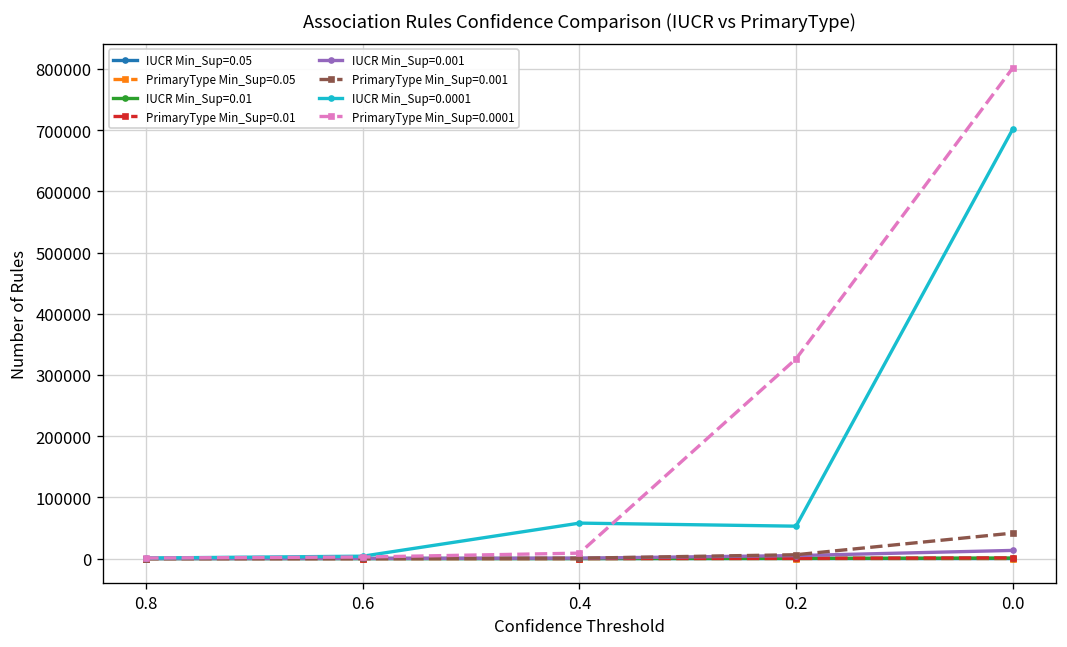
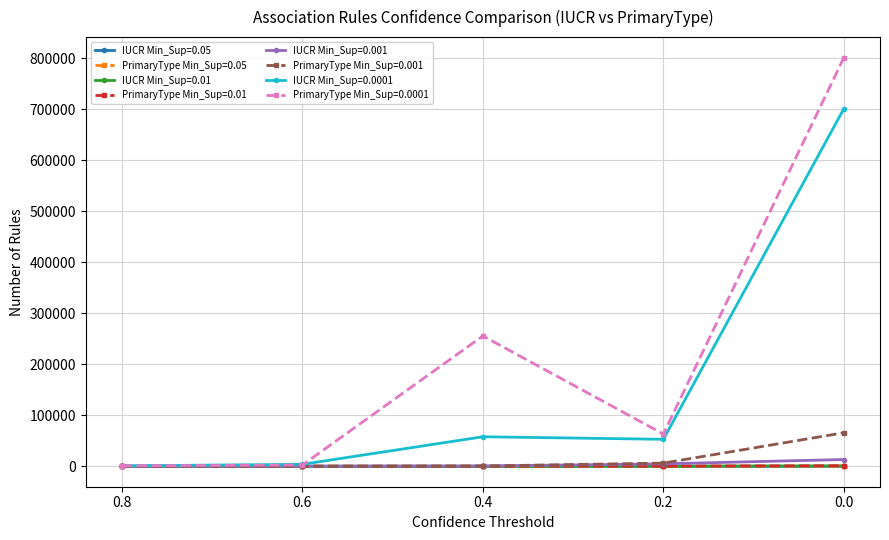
PrimaryType Min_Sup=0.0001, 0.4: 10000 -> 260000
PrimaryType Min_Sup=0.0001, 0.2: 330000 -> 60000
PrimaryType Min_Sup=0.001, 0.0: 40000 -> 70000
